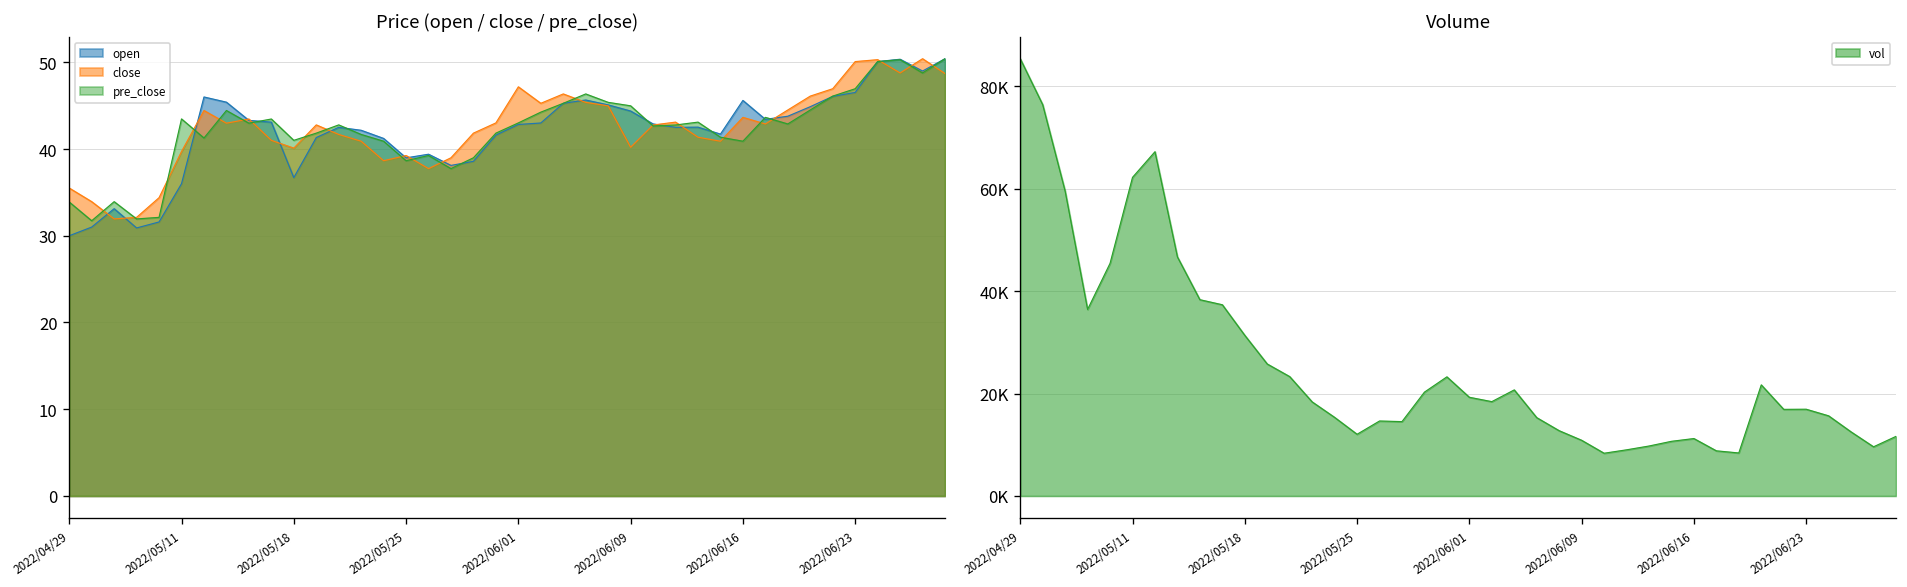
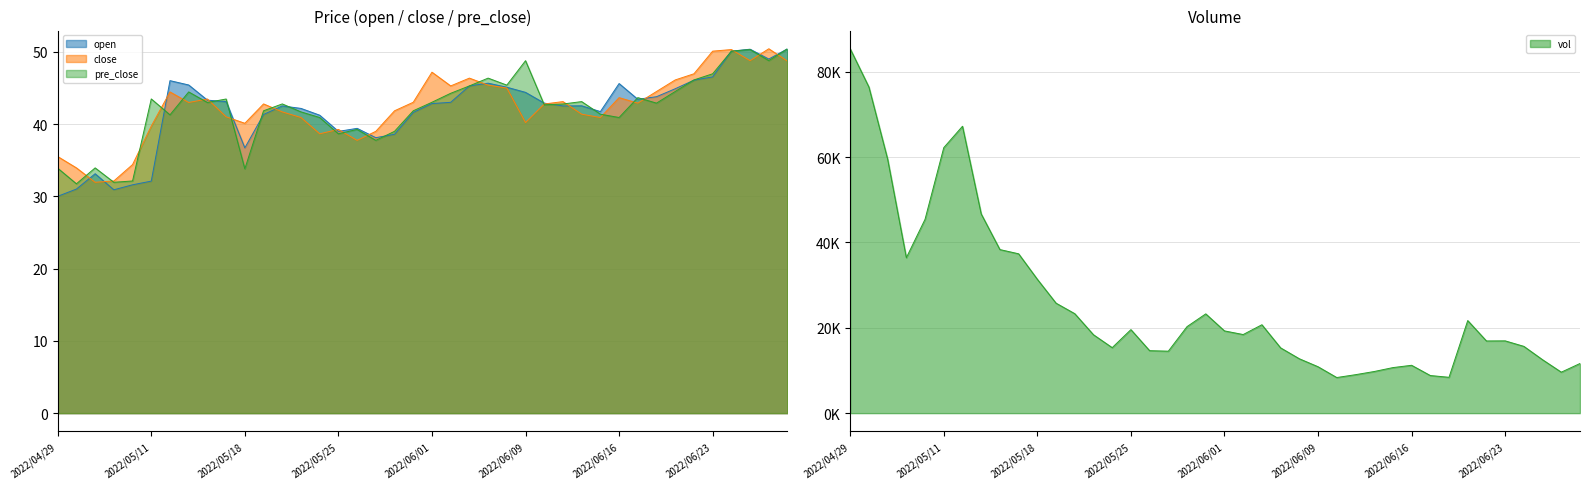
Price (open / close / pre_close), open, 2022/05/11: 36 -> 32
Price (open / close / pre_close), pre_close, 2022/05/18: 41 -> 34
Price (open / close / pre_close), pre_close, 2022/06/09: 45 -> 49
Volume, 2022/05/25: 12000 -> 20000
